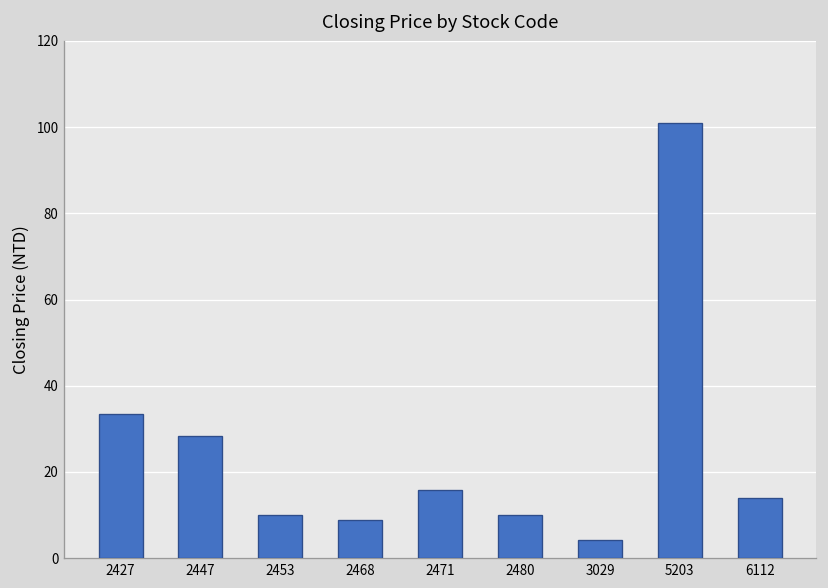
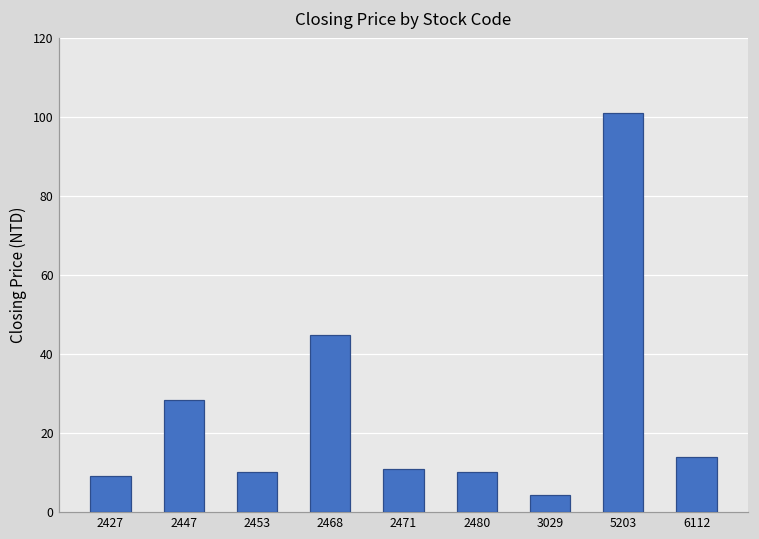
2427: 34 -> 9
2468: 9 -> 45
2471: 16 -> 11
